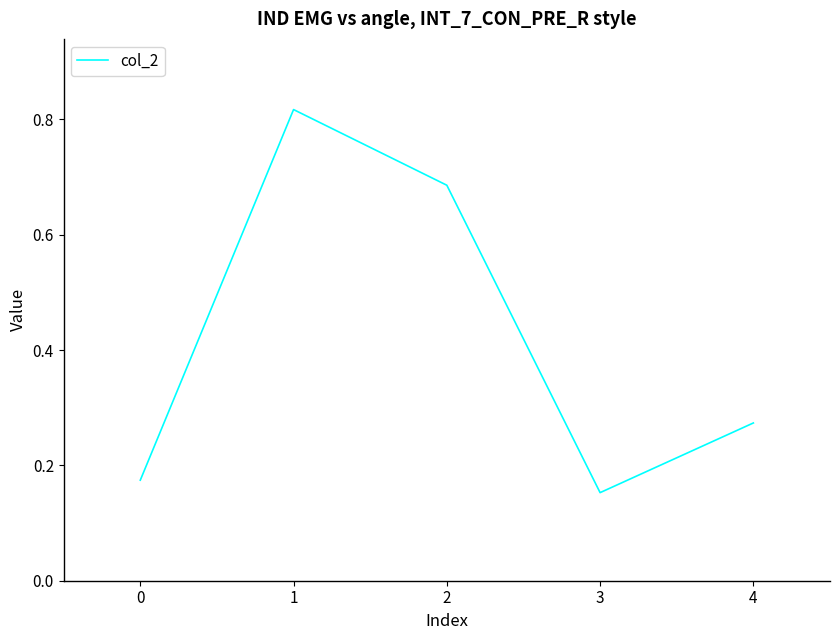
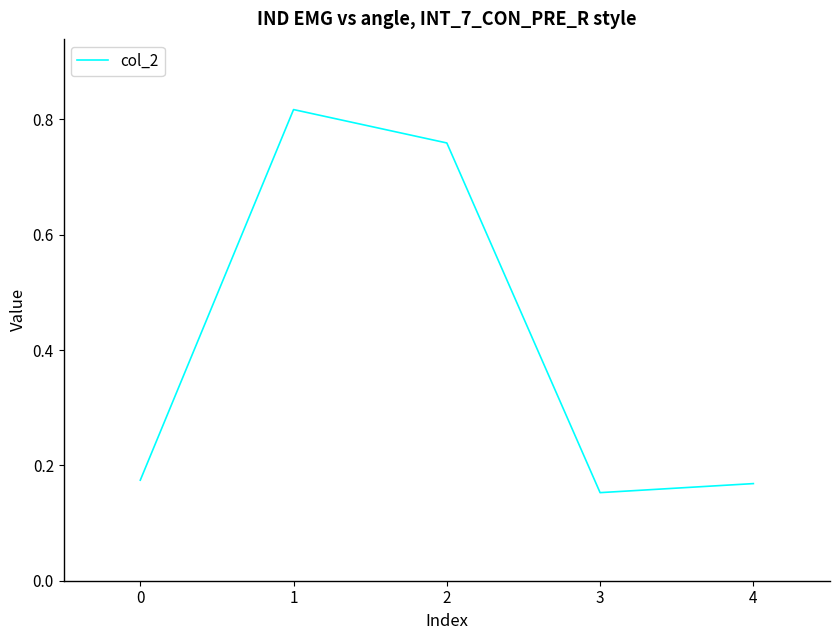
2: 0.69 -> 0.76
4: 0.27 -> 0.17
